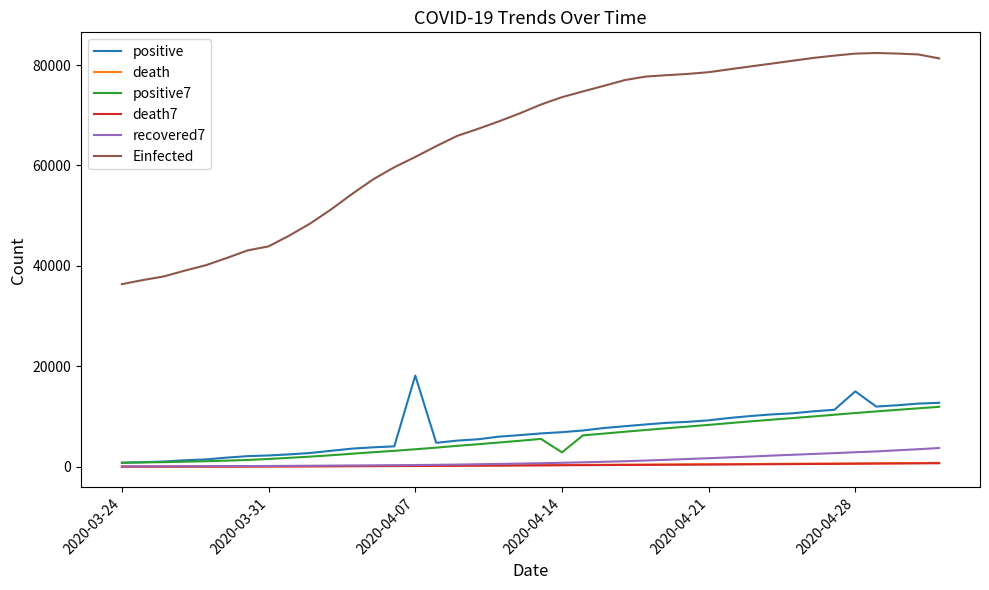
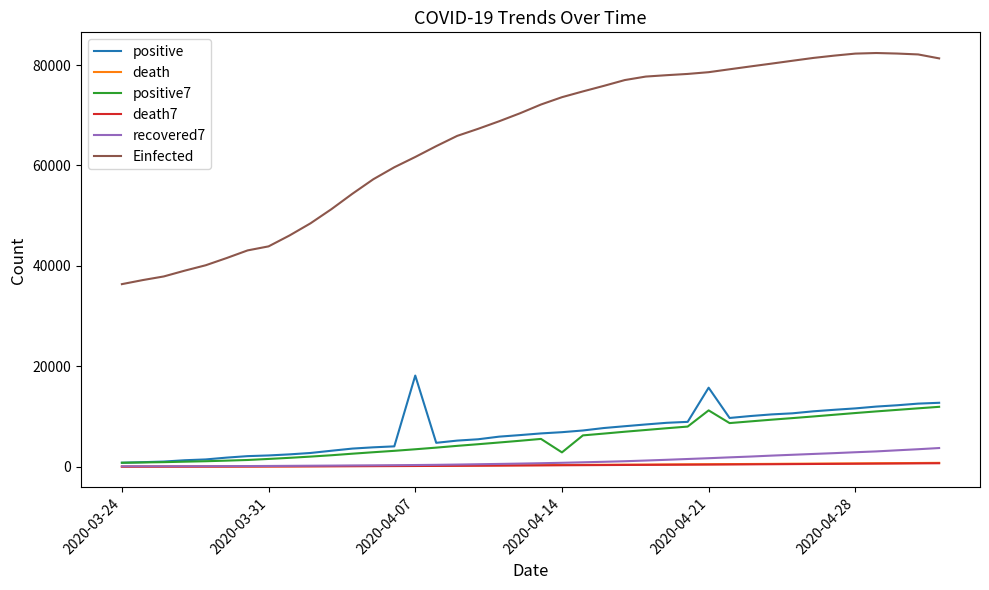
positive, 2020-04-21: 9000 -> 16000
positive7, 2020-04-21: 8000 -> 11000
positive, 2020-04-28: 15000 -> 12000
